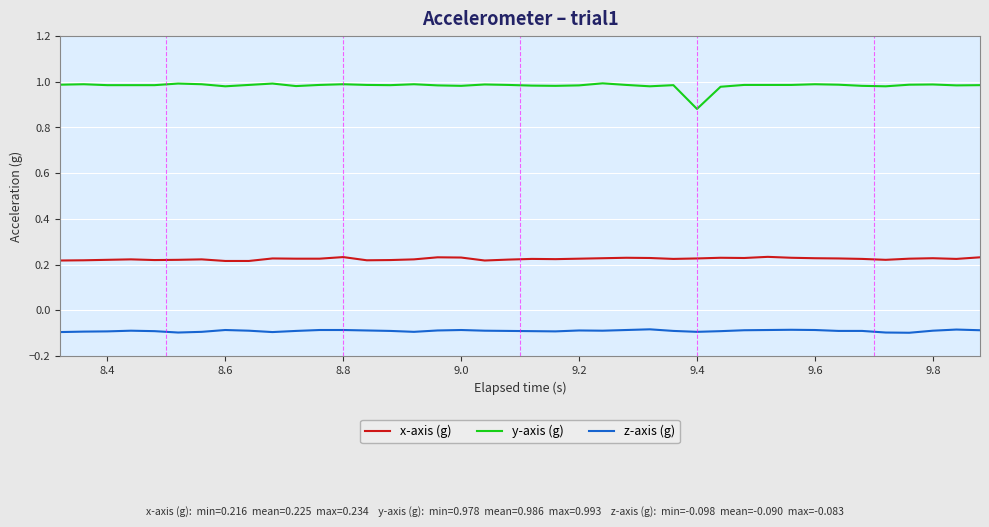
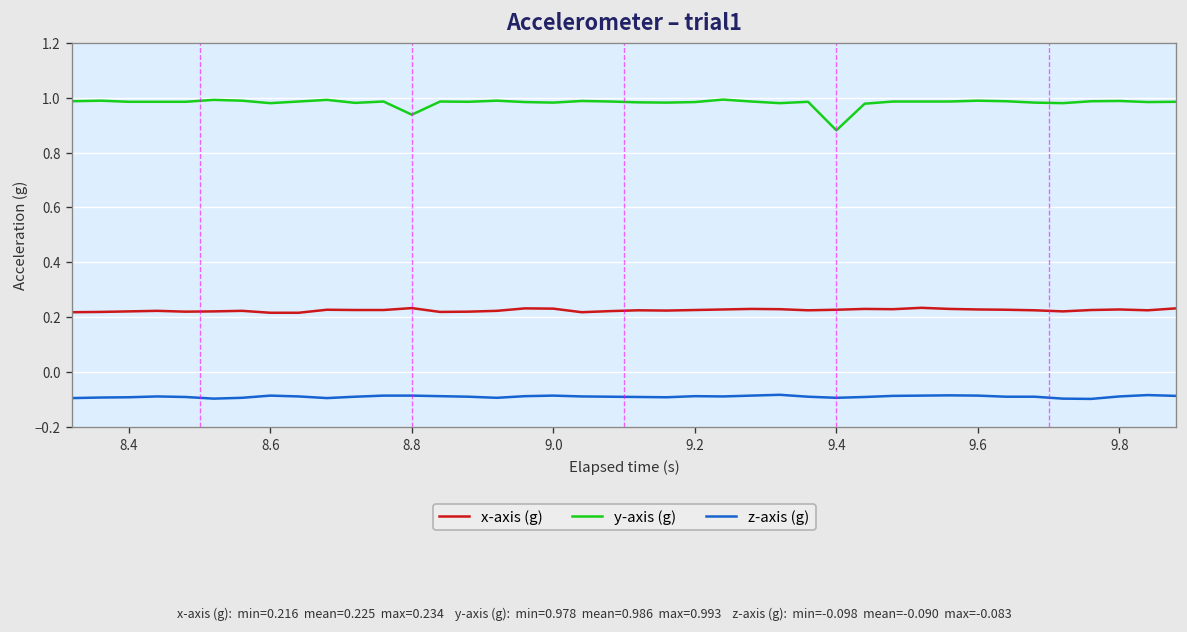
y-axis (g), 8.8: 0.99 -> 0.94
